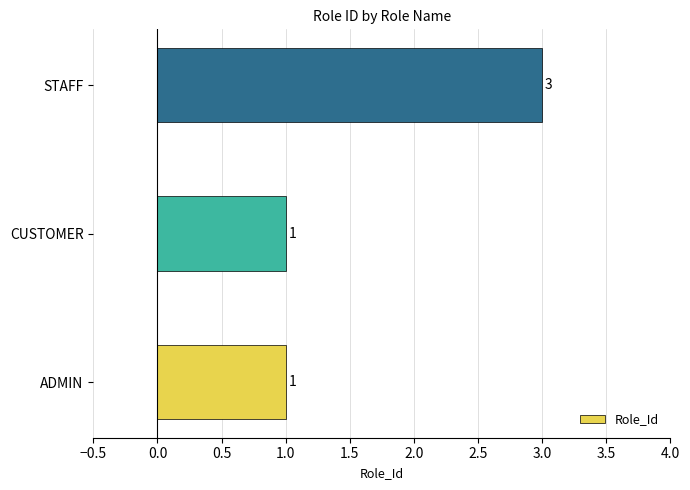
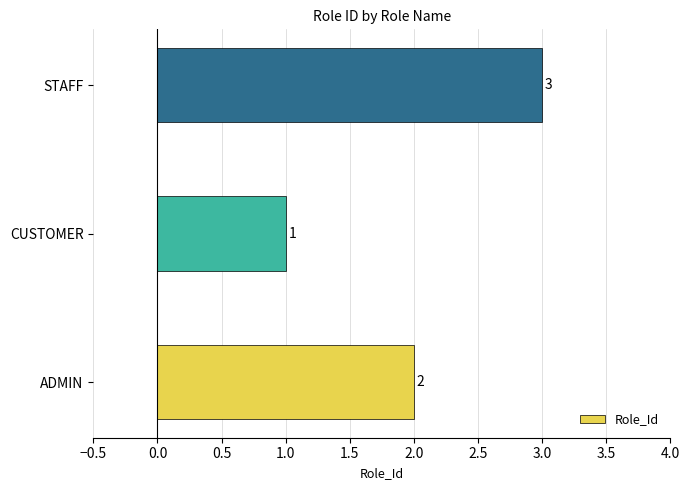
ADMIN: 1 -> 2
